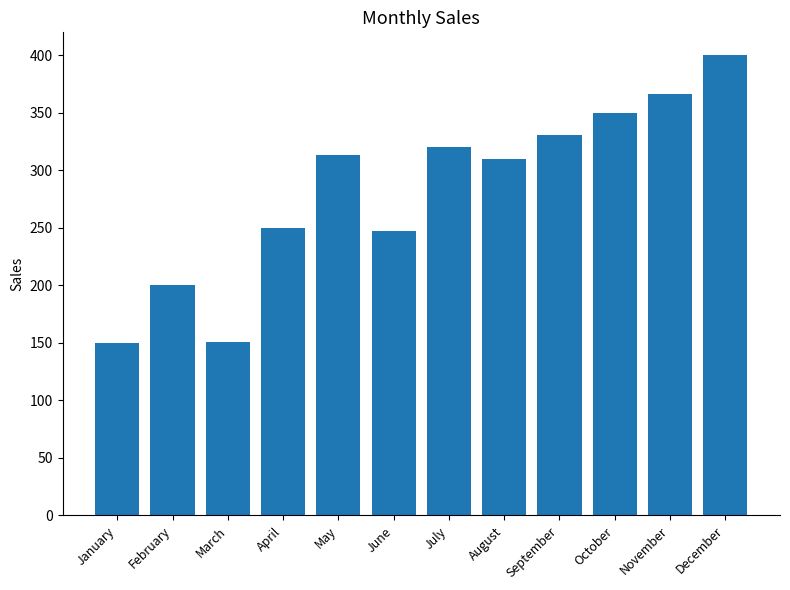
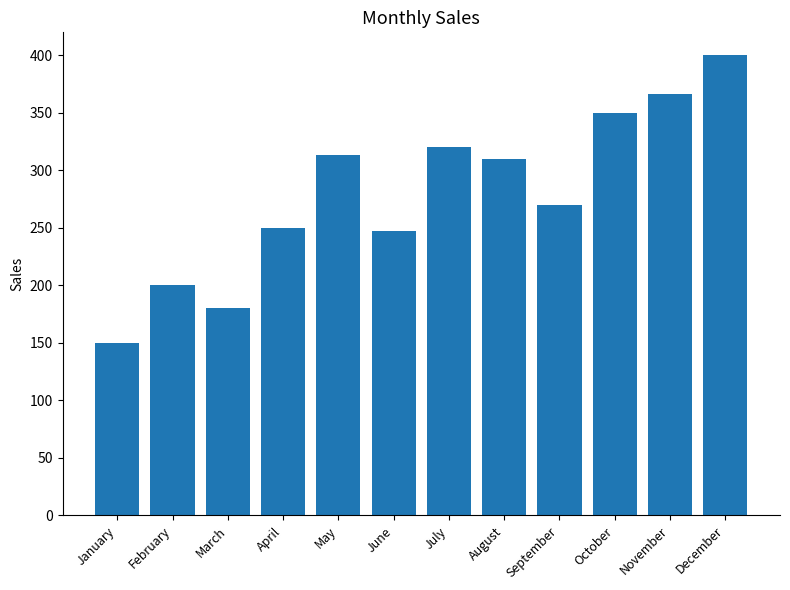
March: 151 -> 180
September: 331 -> 270
